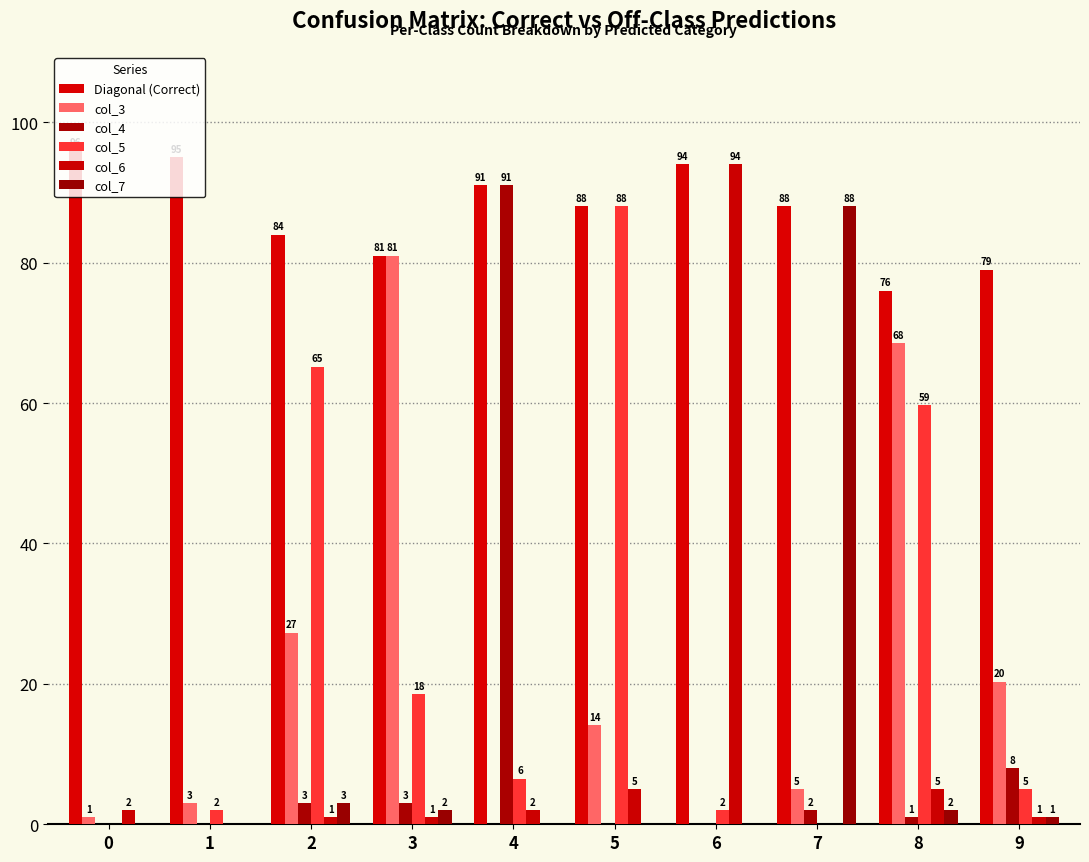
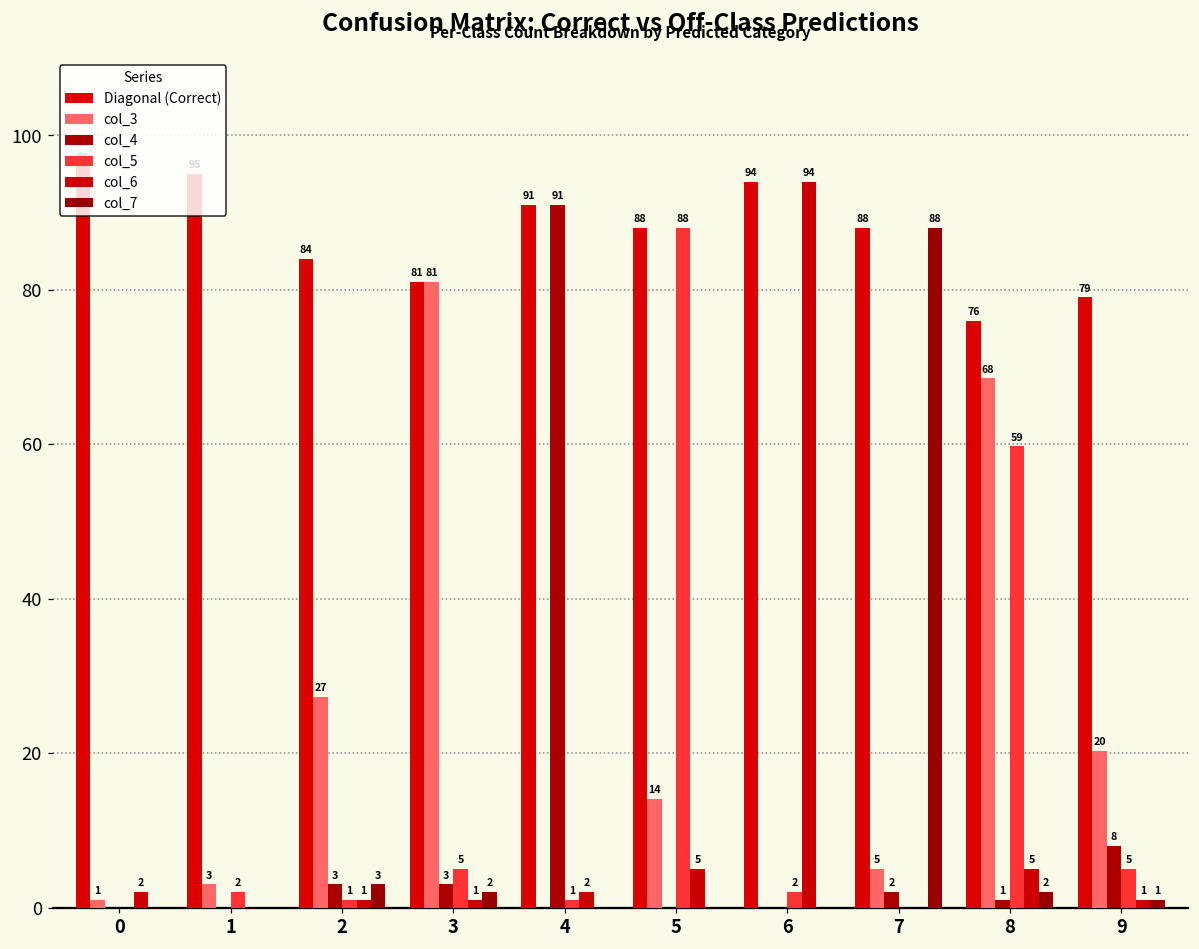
col_5, 2: 65 -> 1
col_5, 3: 18 -> 5
col_5, 4: 6 -> 1
